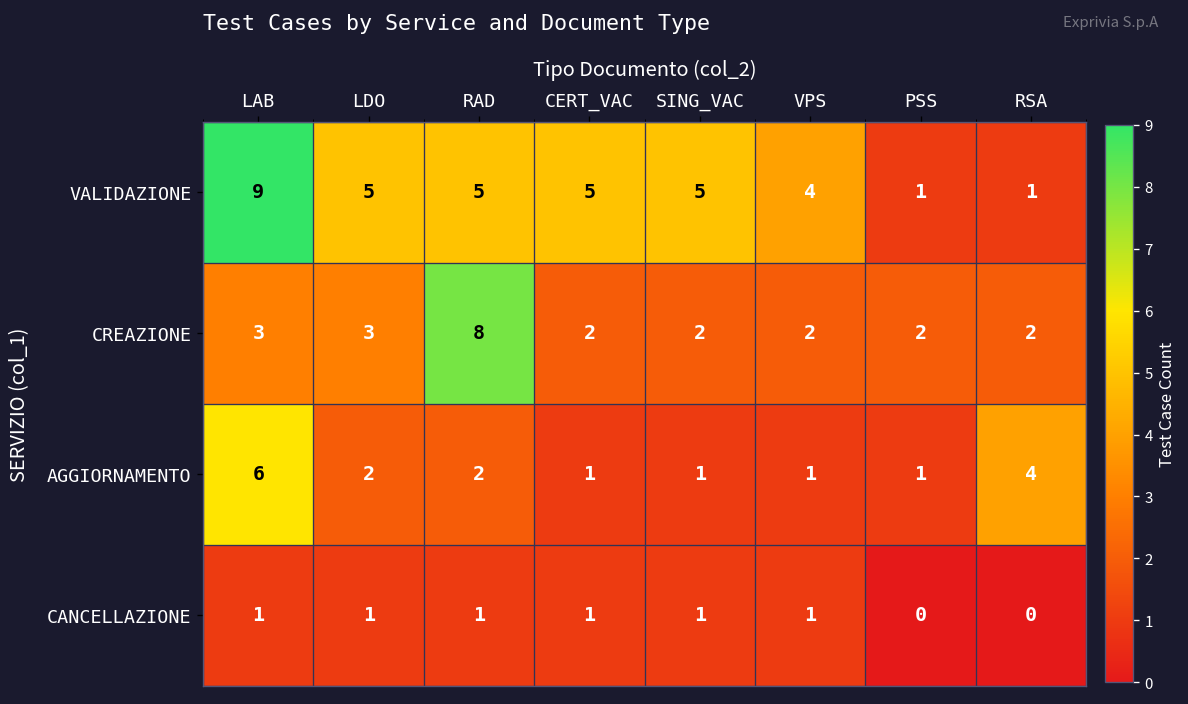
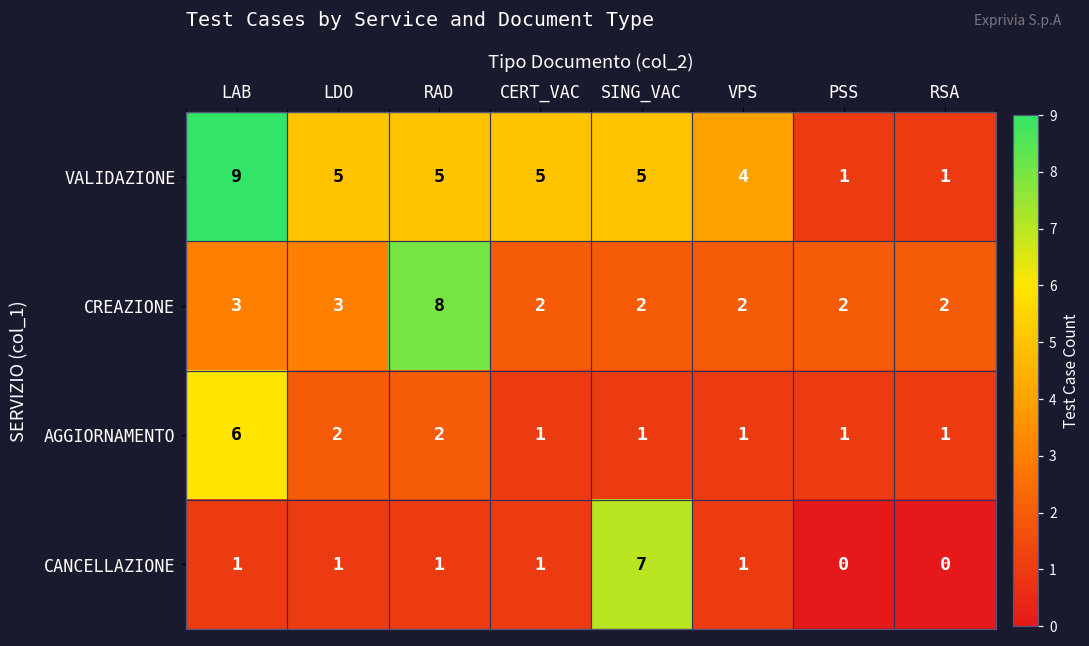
AGGIORNAMENTO, RSA: 4 -> 1
CANCELLAZIONE, SING_VAC: 1 -> 7
